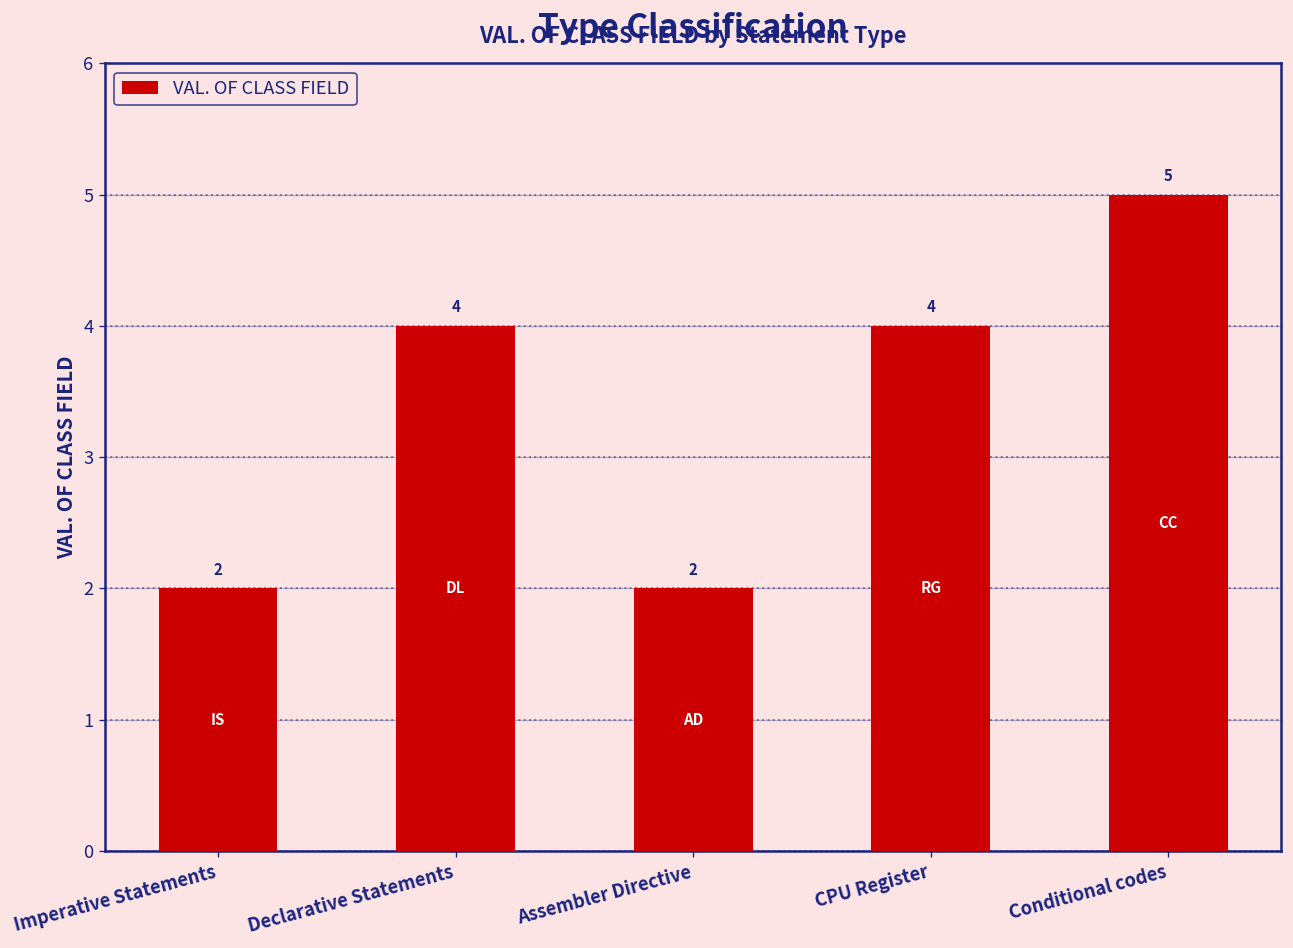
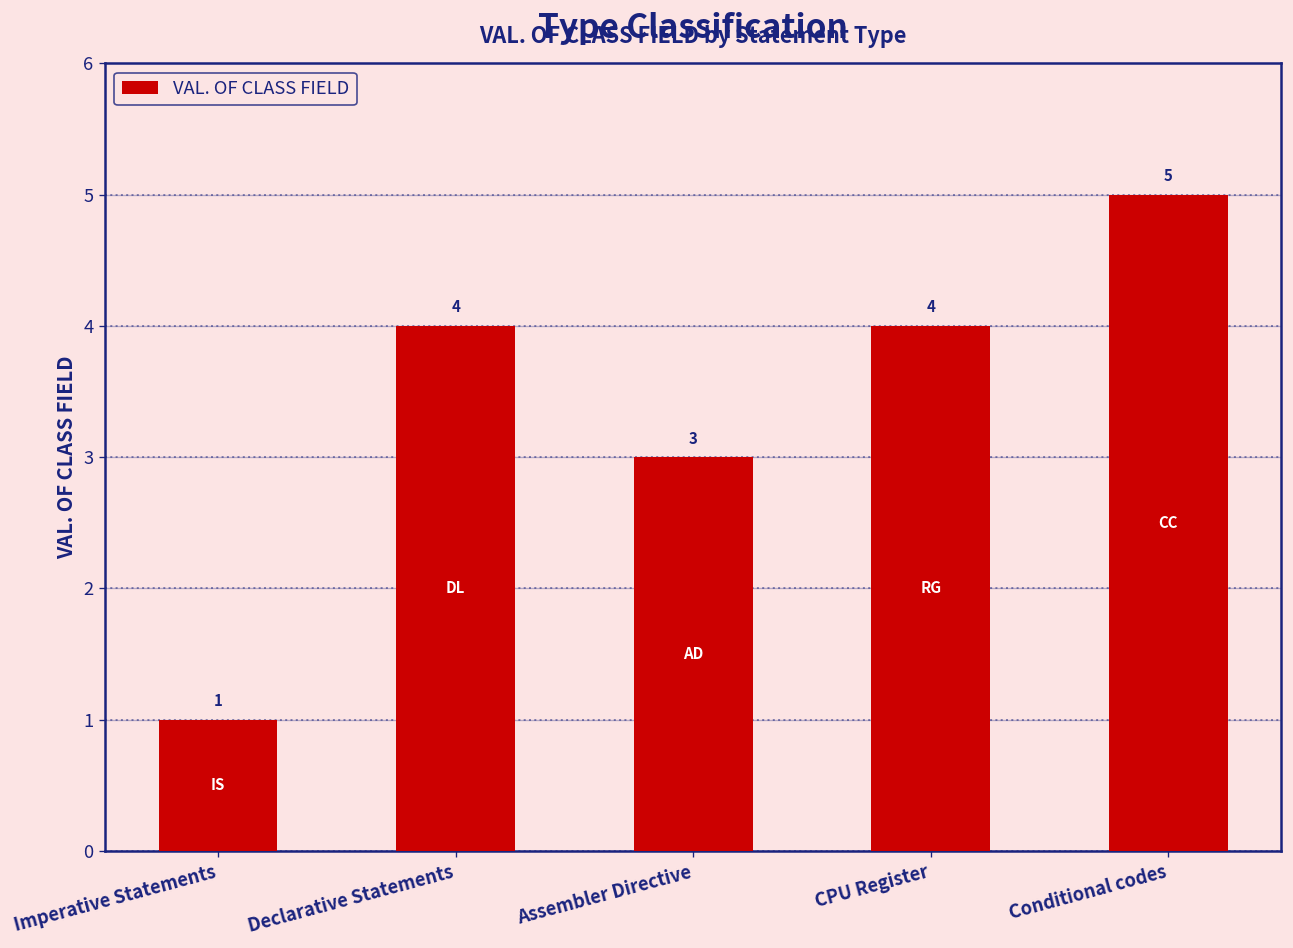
Imperative Statements: 2 -> 1
Assembler Directive: 2 -> 3
